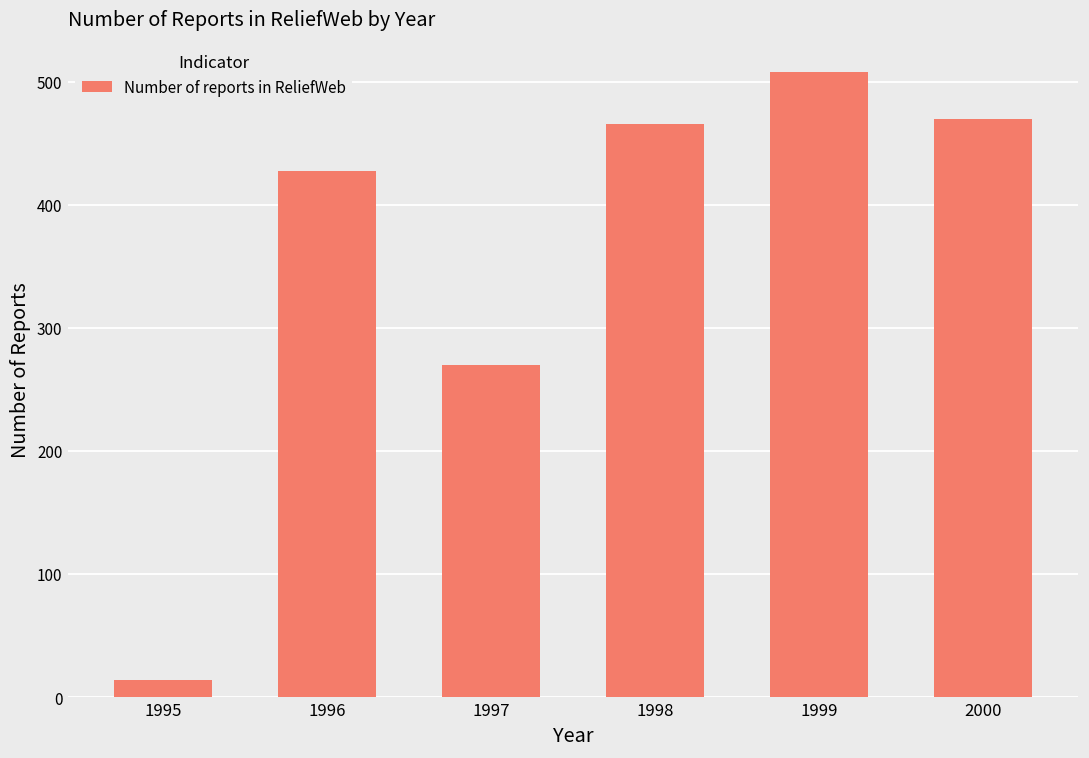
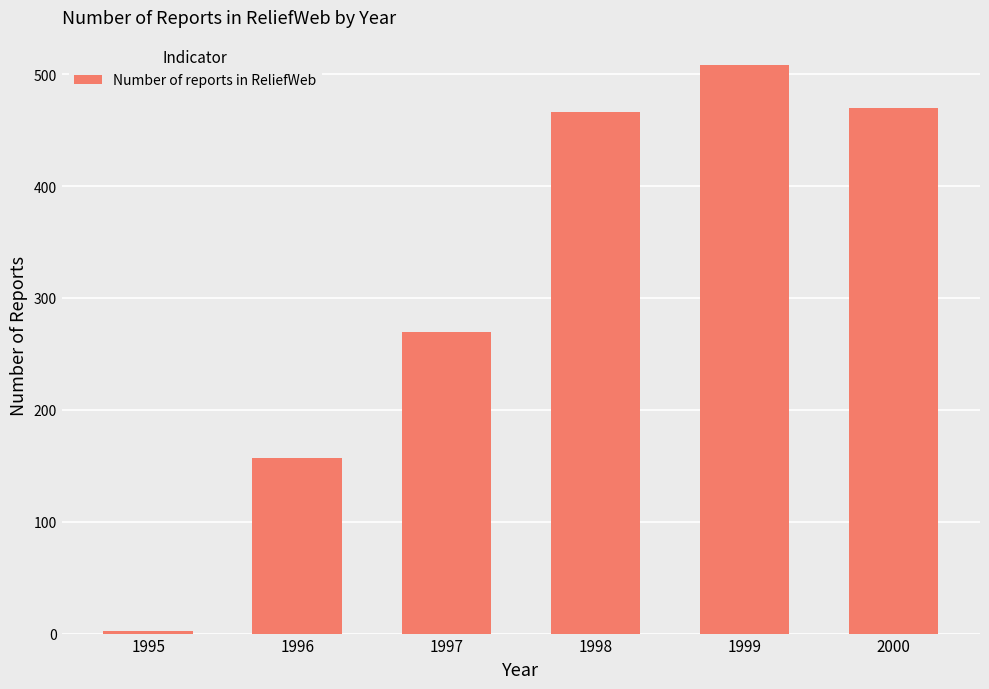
1995: 14 -> 2
1996: 428 -> 157
